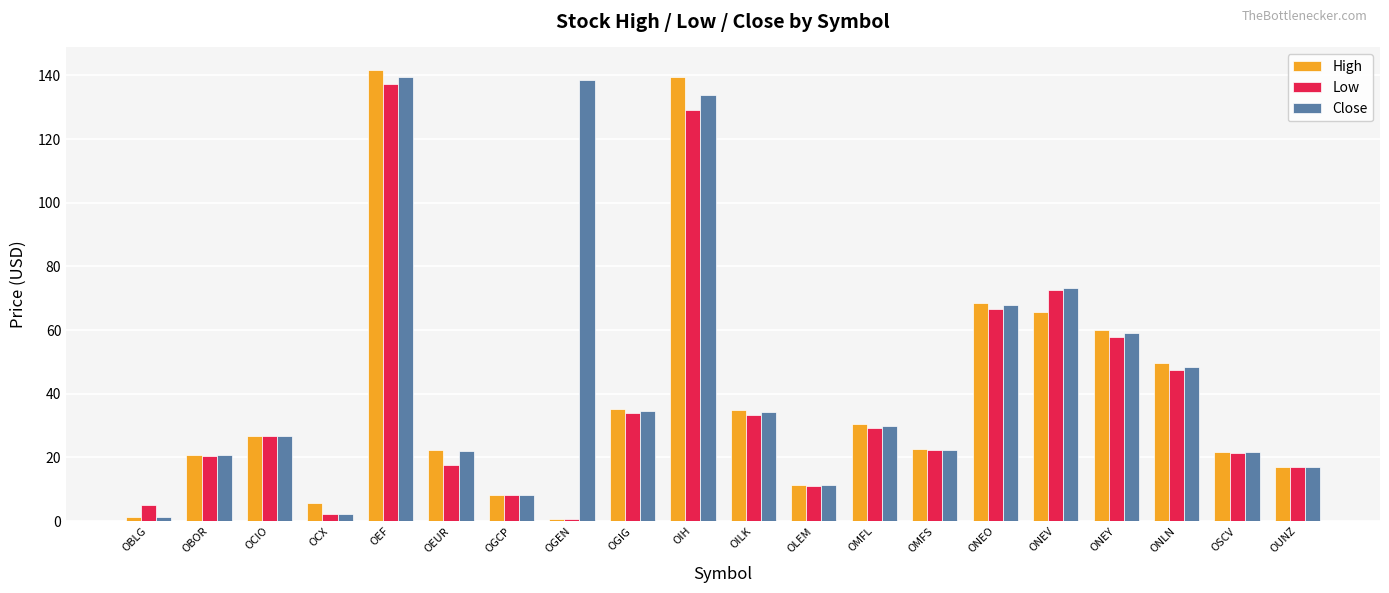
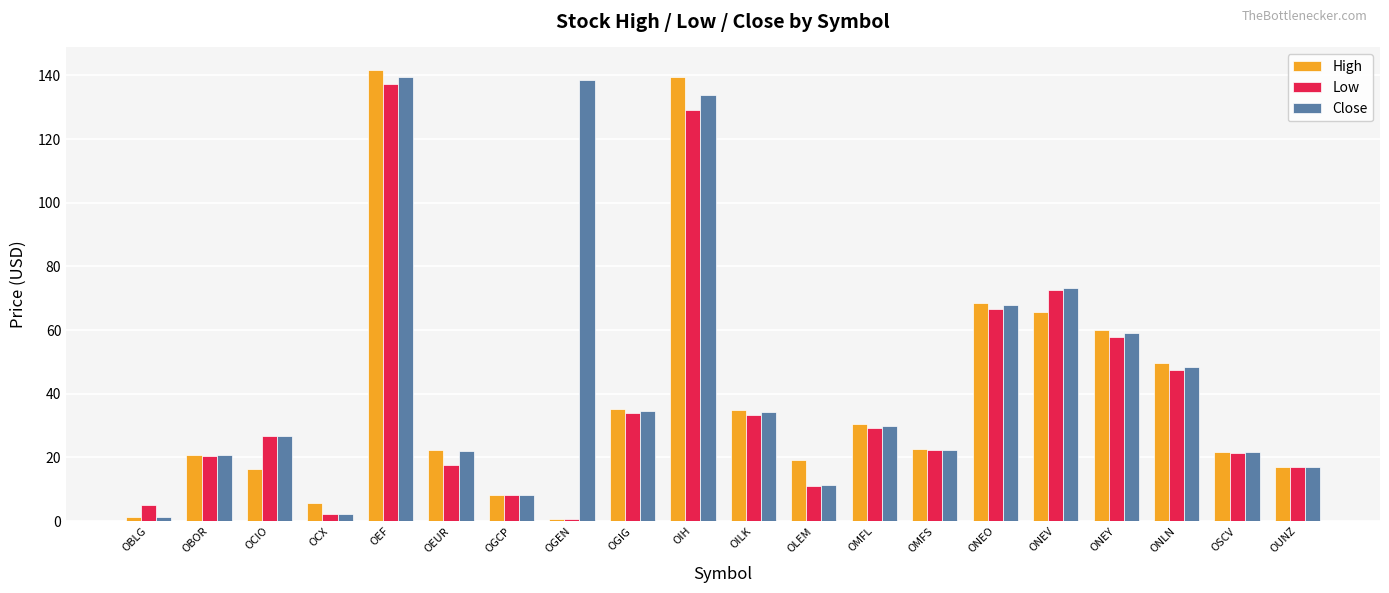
High, OCIO: 27 -> 16
High, OLEM: 11 -> 19
